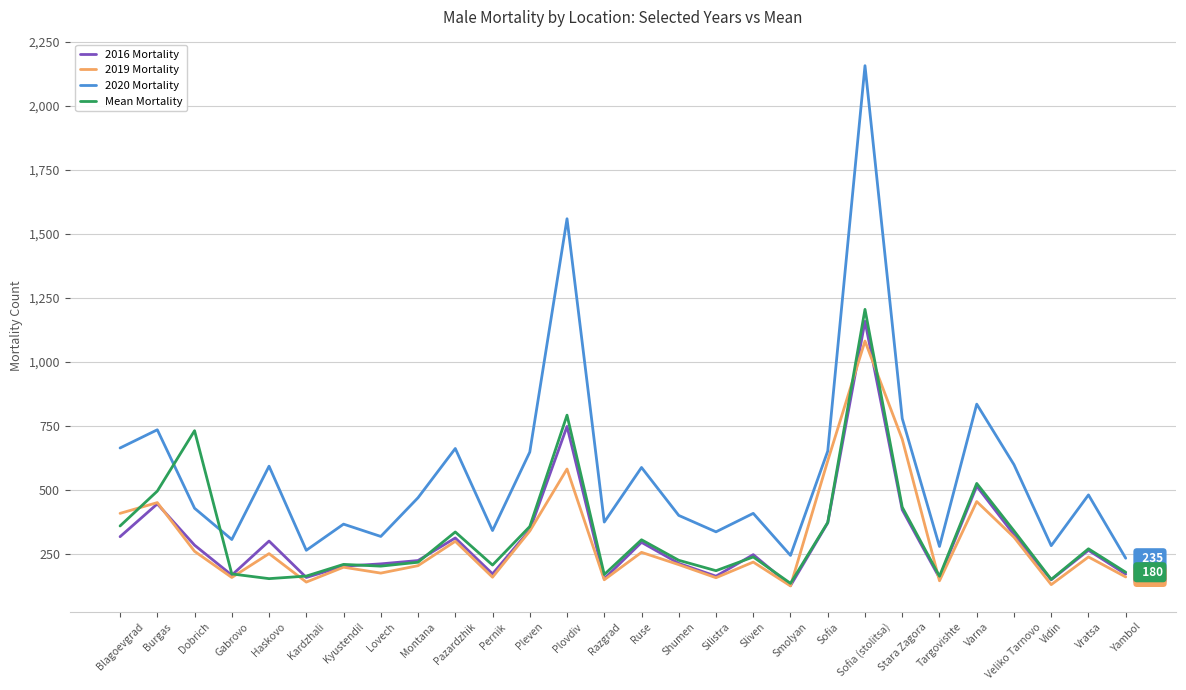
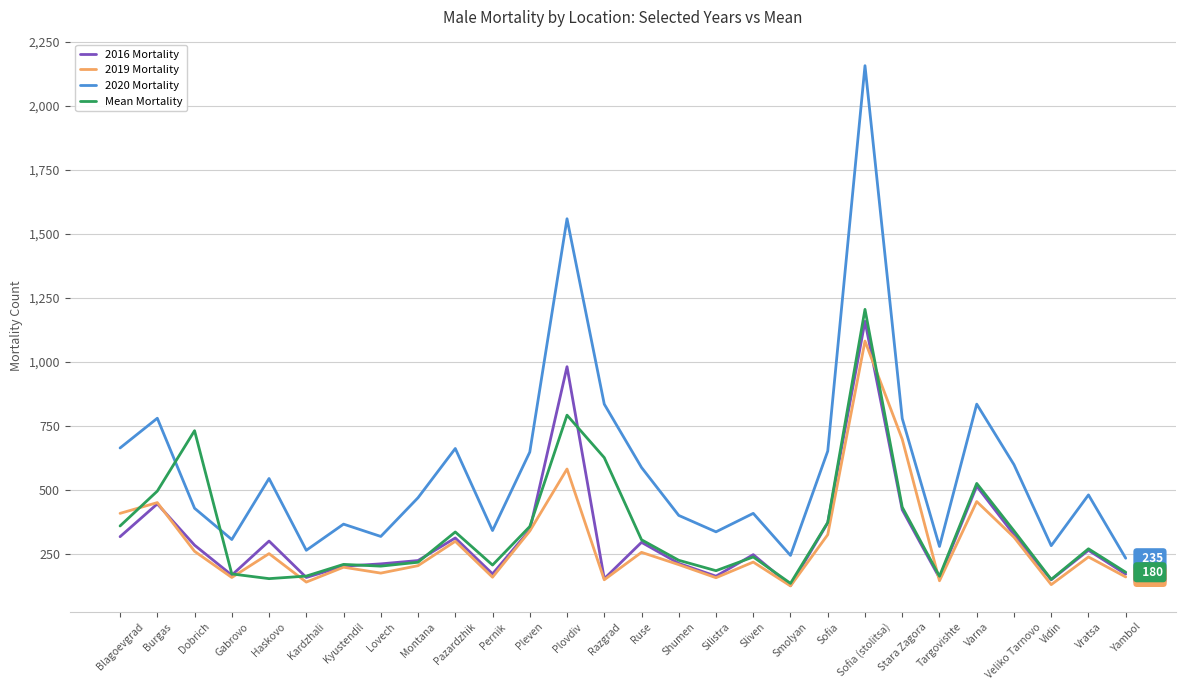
2020 Mortality, Burgas: 740 -> 780
2020 Mortality, Haskovo: 590 -> 550
2016 Mortality, Plovdiv: 750 -> 980
2020 Mortality, Razgrad: 380 -> 840
Mean Mortality, Razgrad: 170 -> 630
2019 Mortality, Sofia: 620 -> 330
